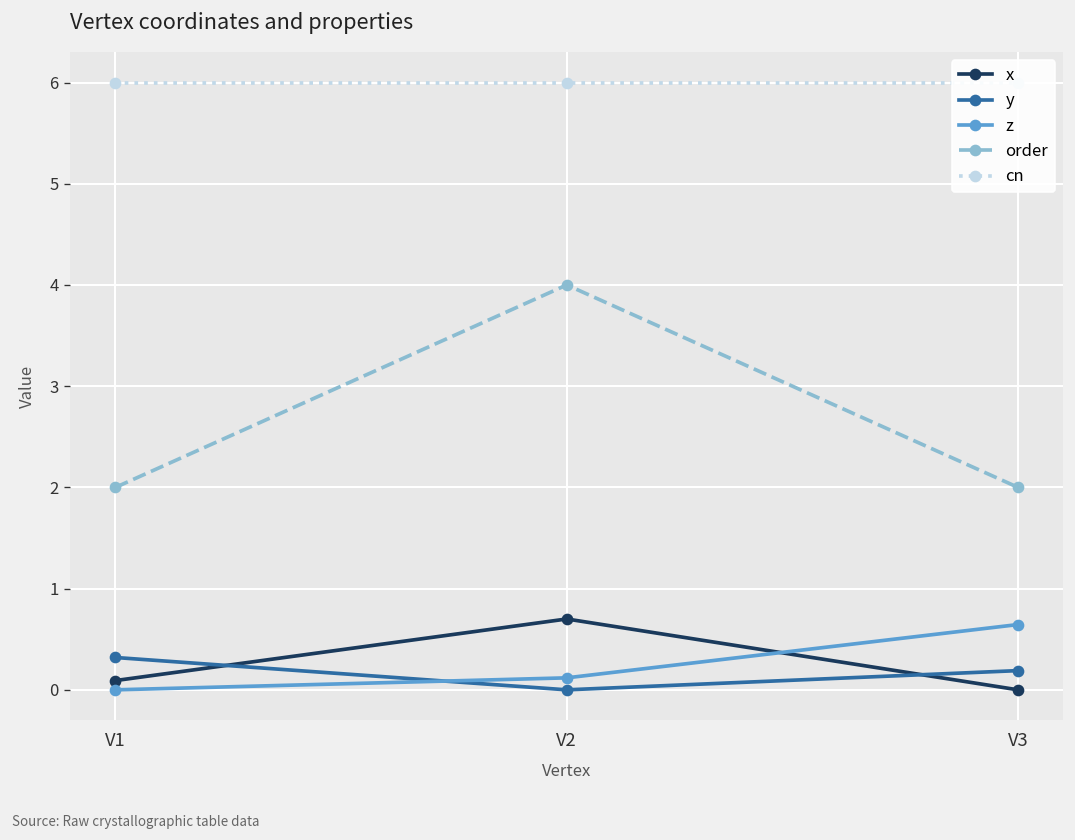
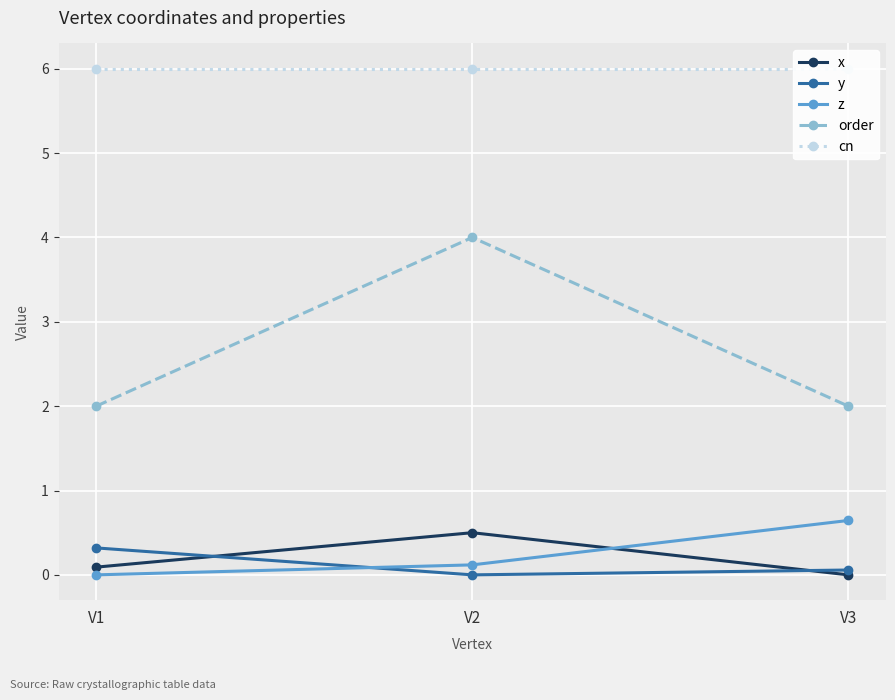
x, V2: 0.7 -> 0.5
y, V3: 0.2 -> 0.1
